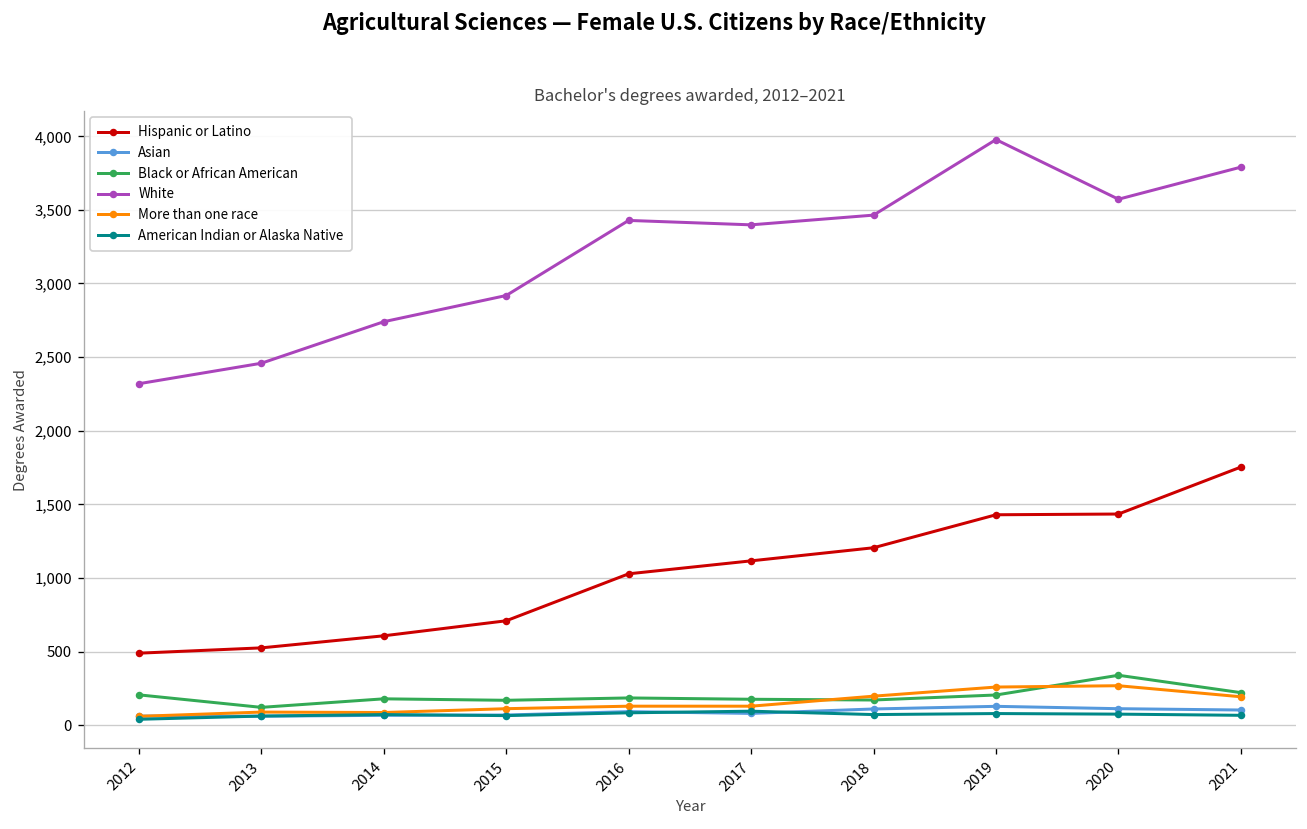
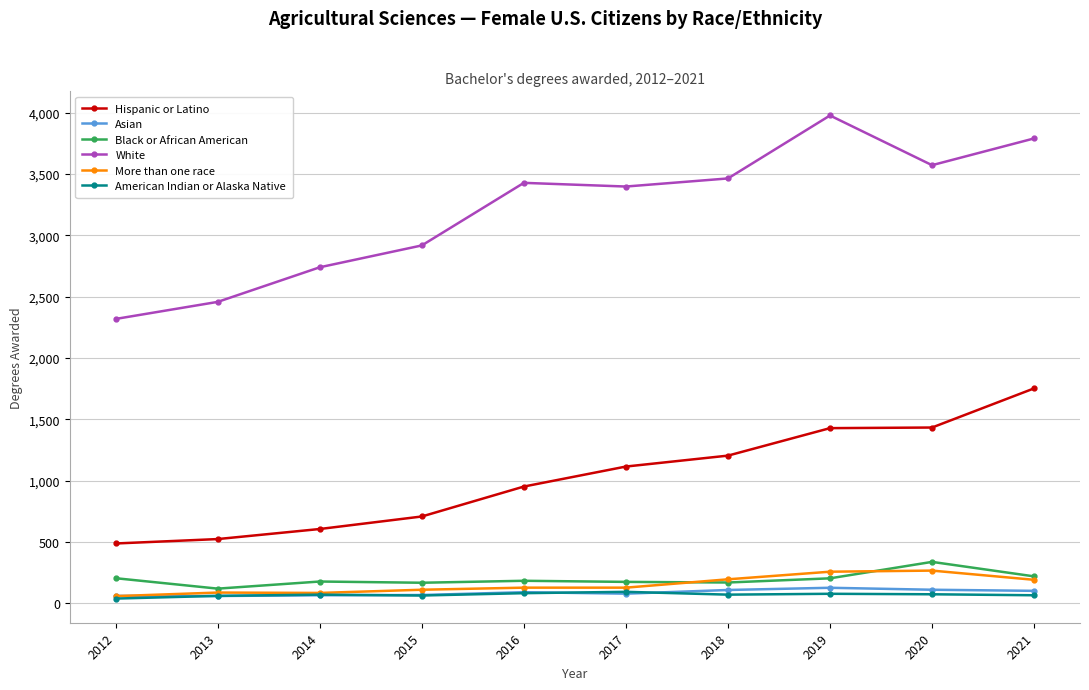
Hispanic or Latino, 2016: 1,030 -> 950
